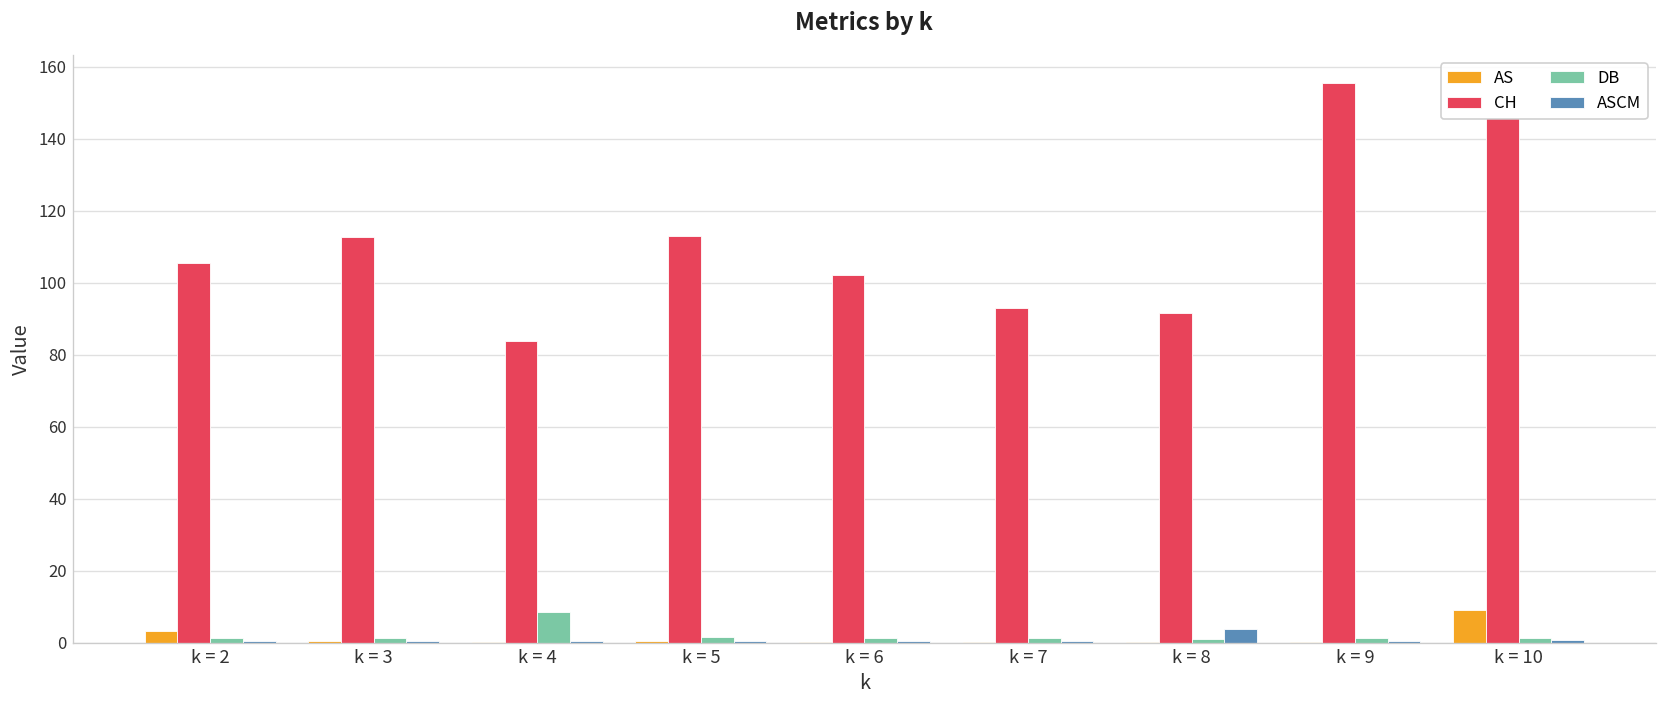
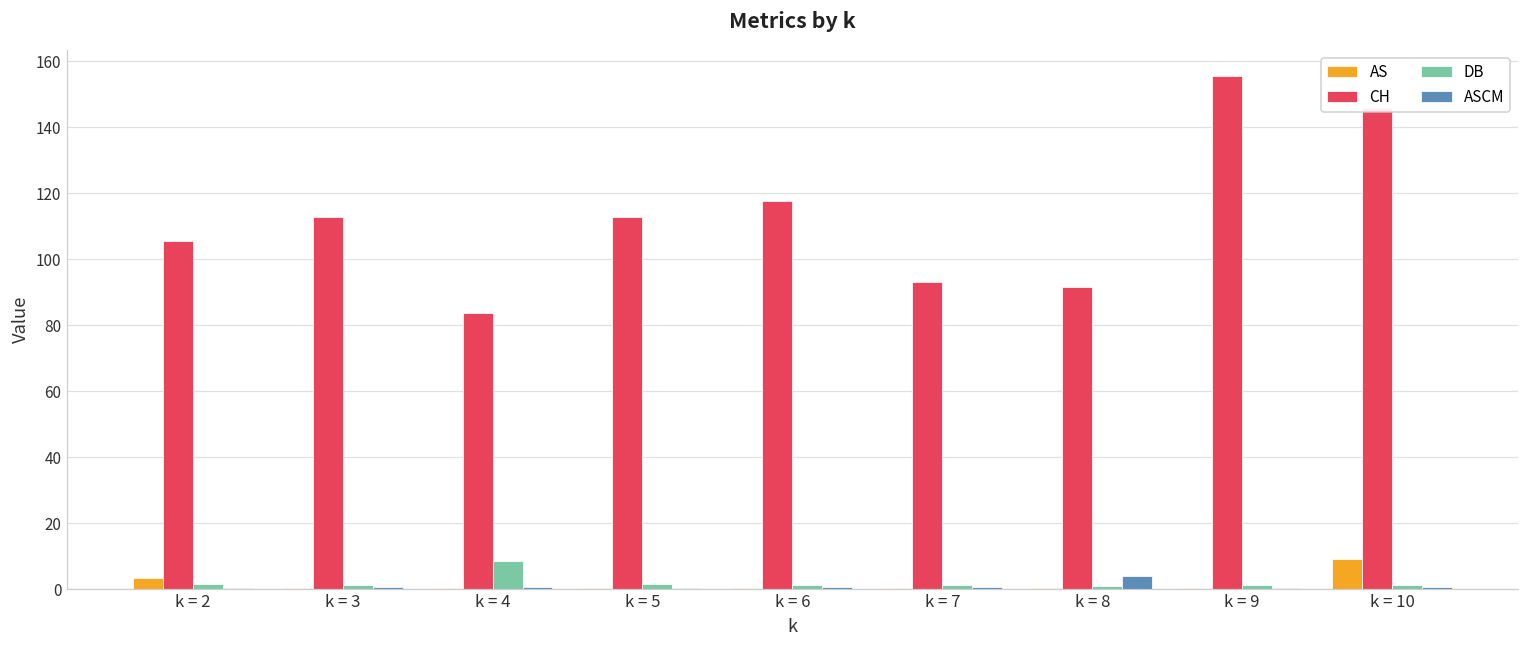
CH, k = 6: 102 -> 118
